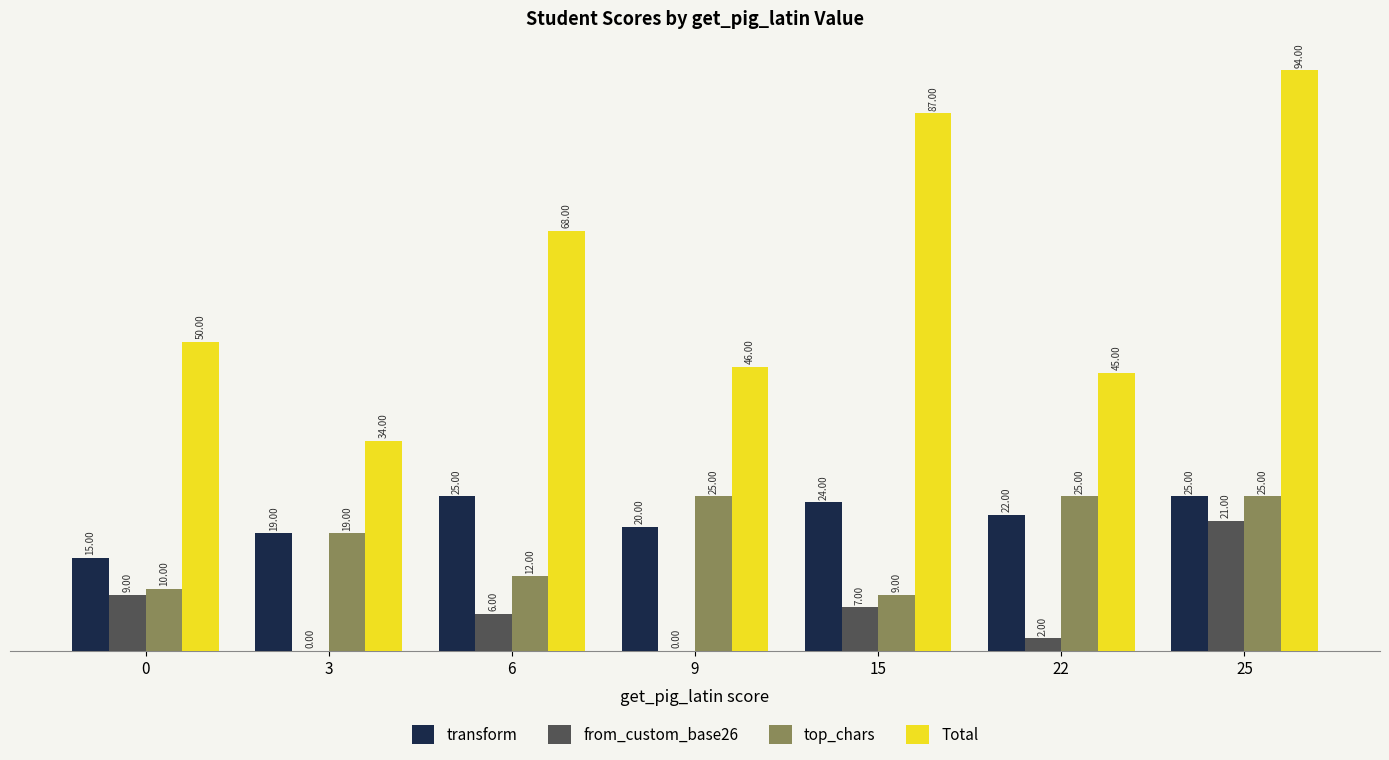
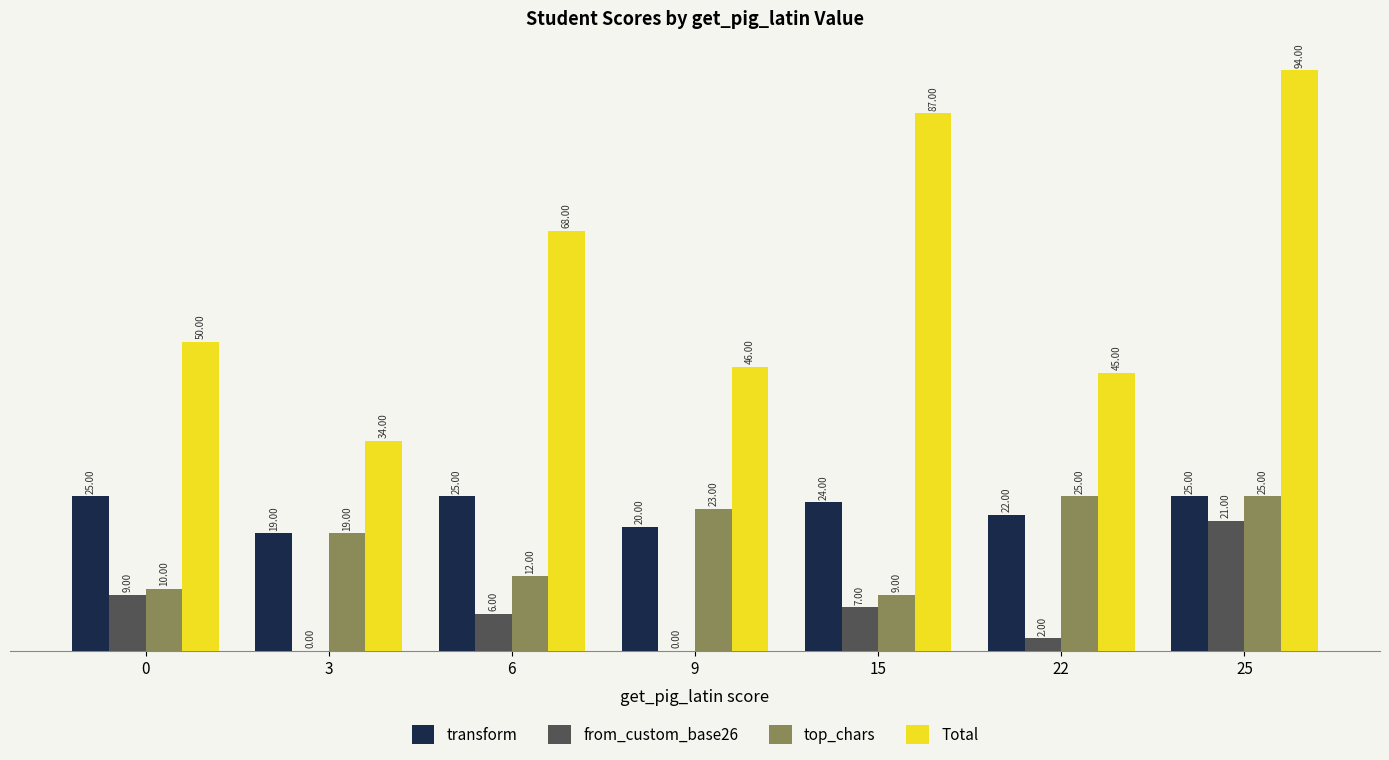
transform, 0: 15.00 -> 25.00
top_chars, 9: 25.00 -> 23.00
